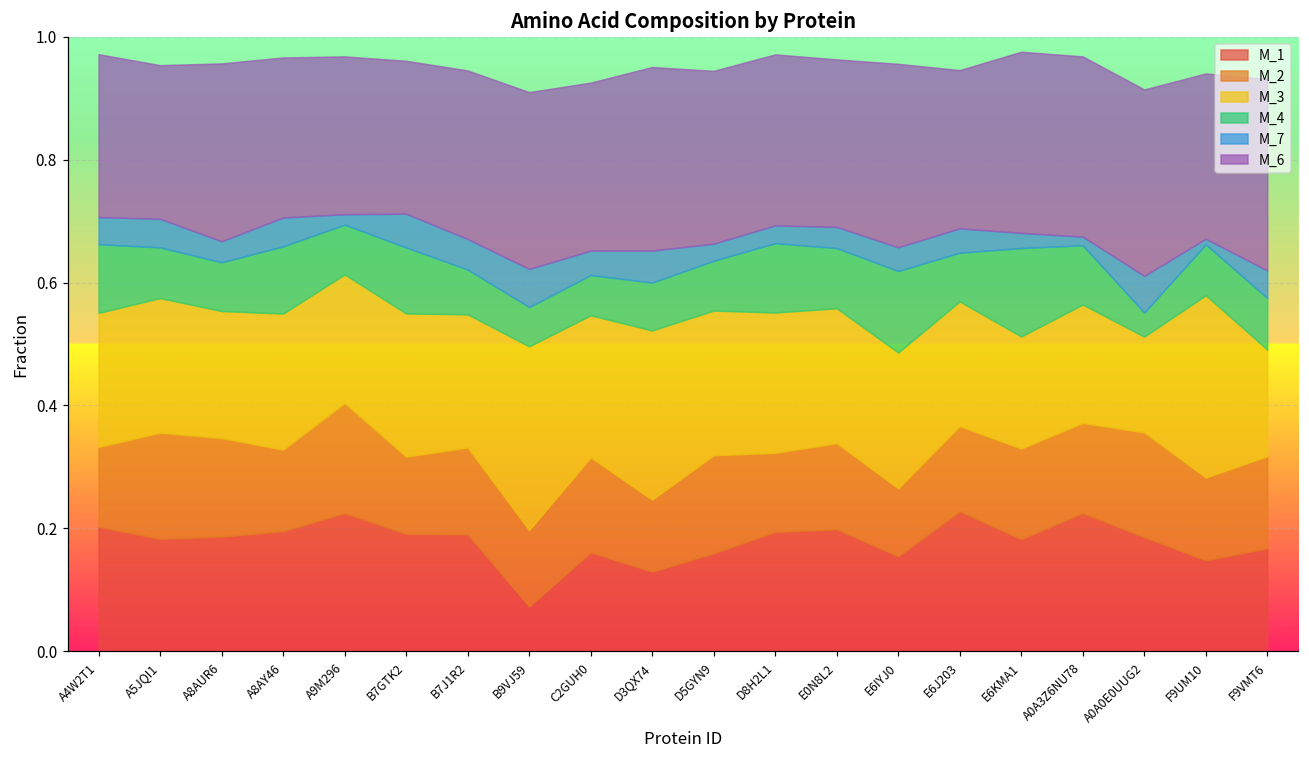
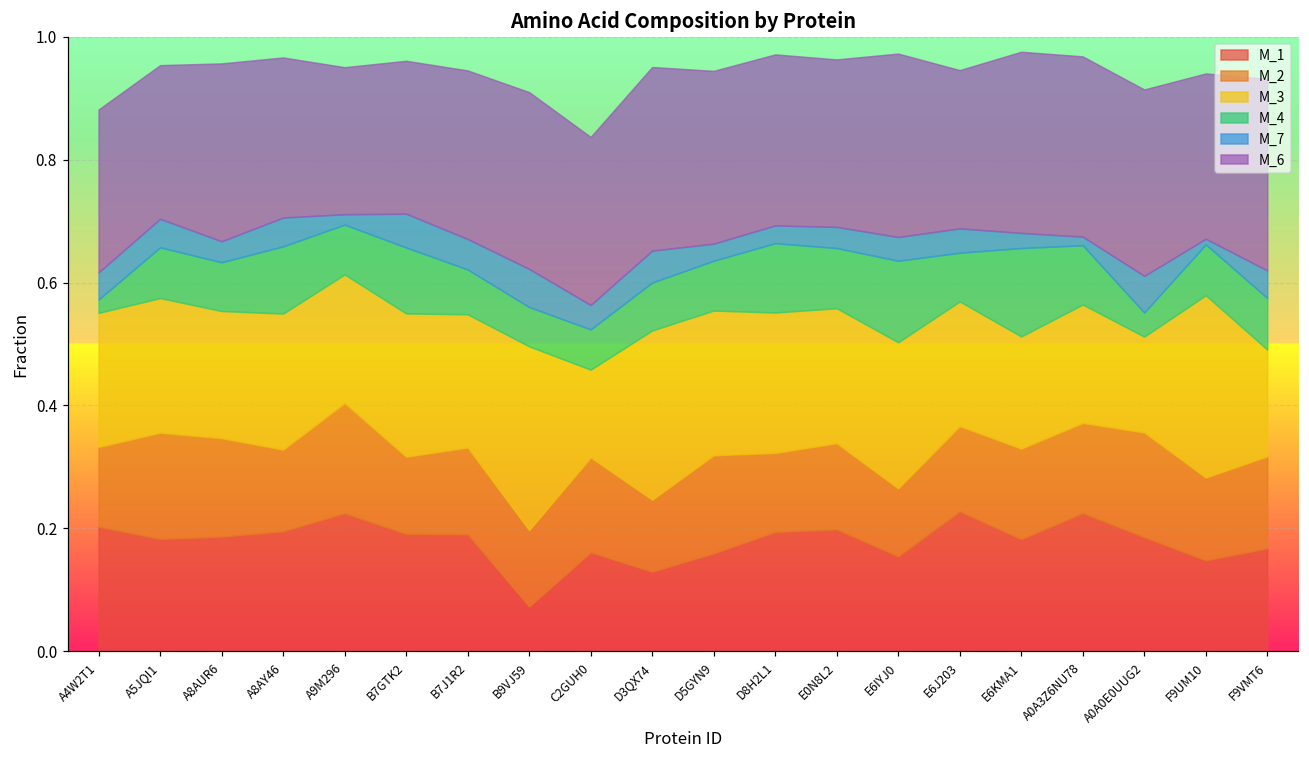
M_4, A4W2T1: 0.11 -> 0.02
M_6, A9M296: 0.26 -> 0.24
M_3, C2GUH0: 0.23 -> 0.14
M_3, E6IYJ0: 0.22 -> 0.24
